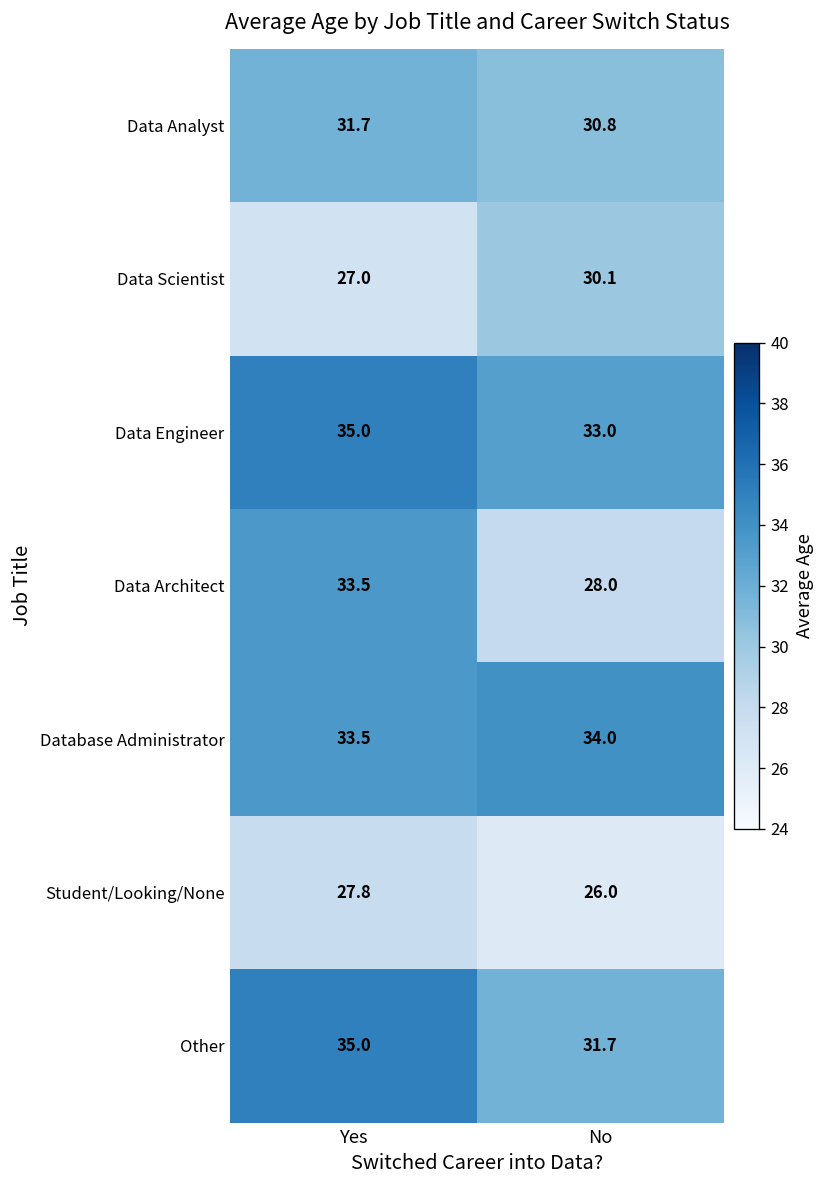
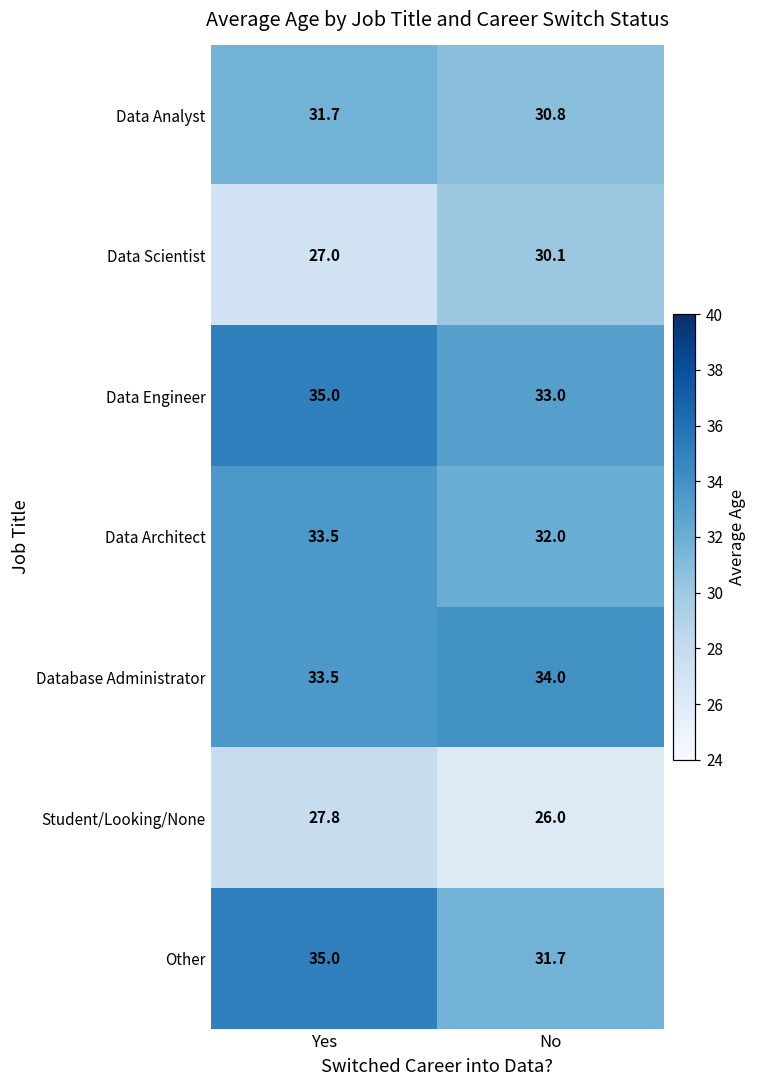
Data Architect, No: 28.0 -> 32.0
